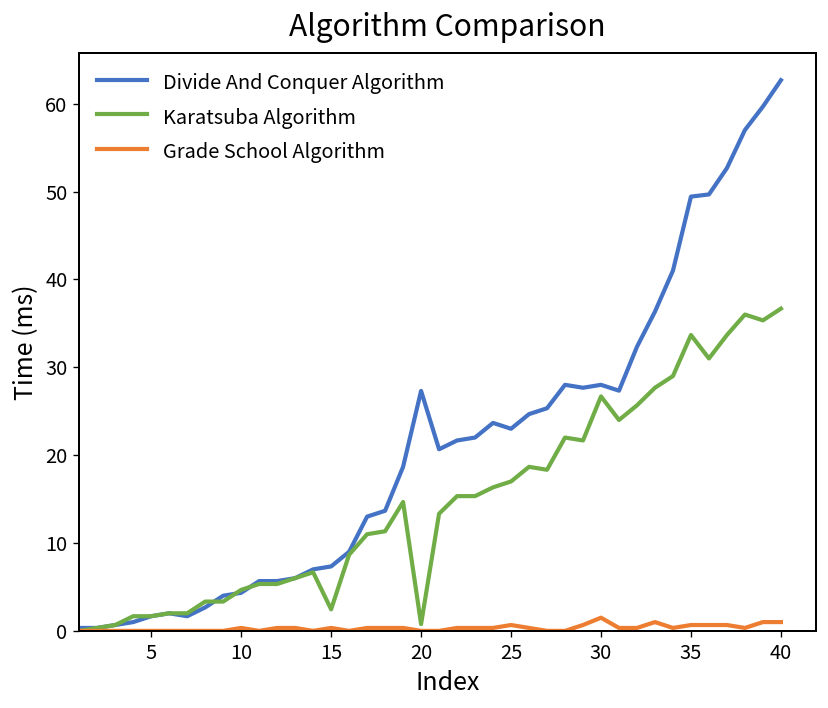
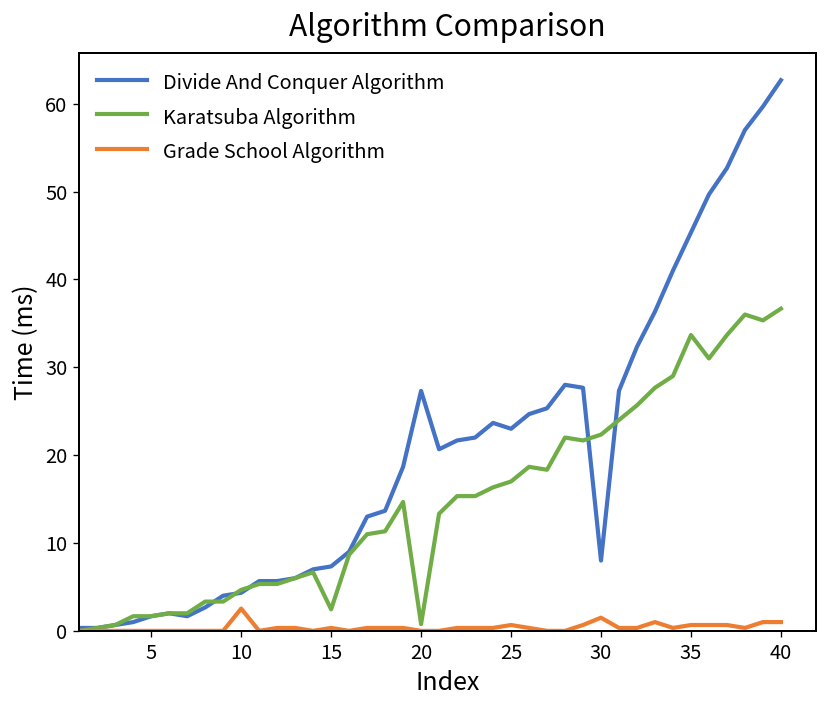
Grade School Algorithm, 10: 0 -> 3
Divide And Conquer Algorithm, 30: 28 -> 8
Karatsuba Algorithm, 30: 27 -> 22
Divide And Conquer Algorithm, 35: 49 -> 45
